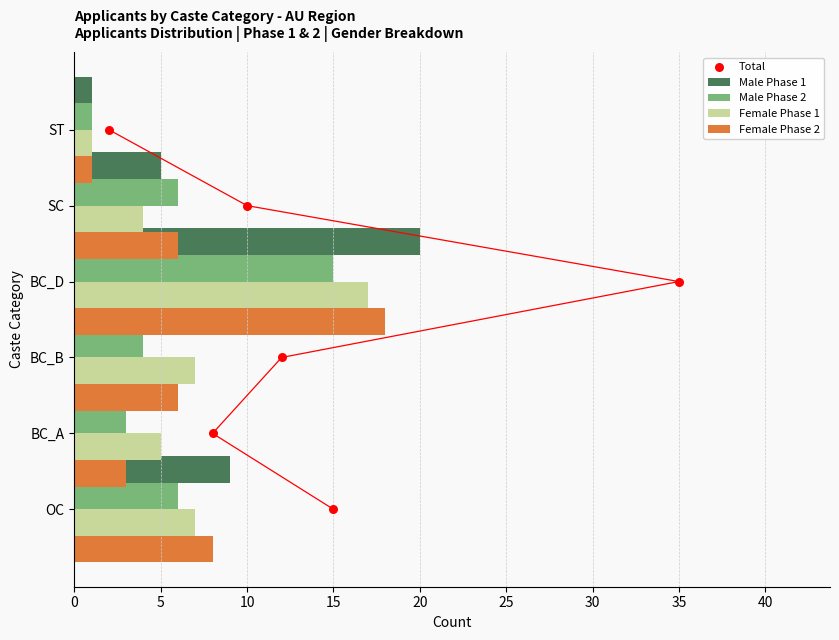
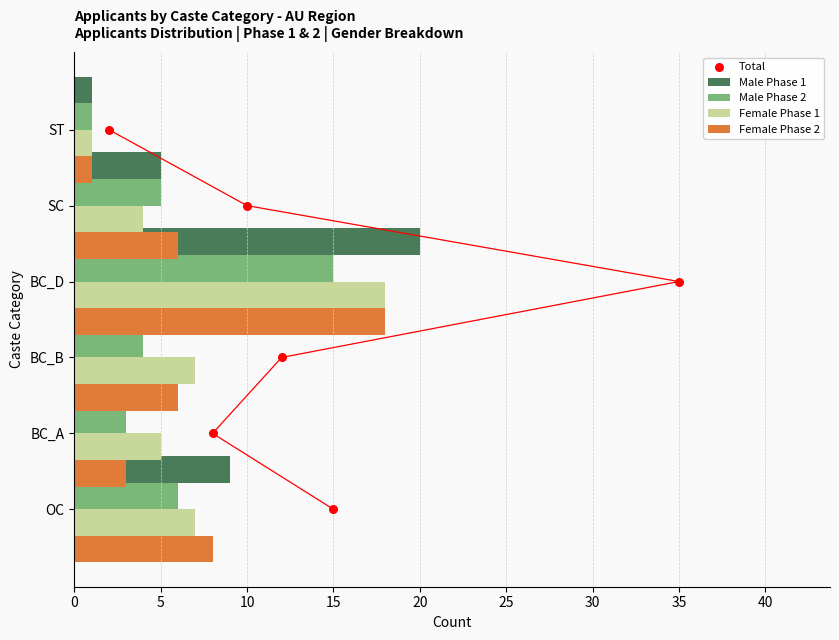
Male Phase 2, SC: 6 -> 5
Female Phase 1, BC_D: 17 -> 18
